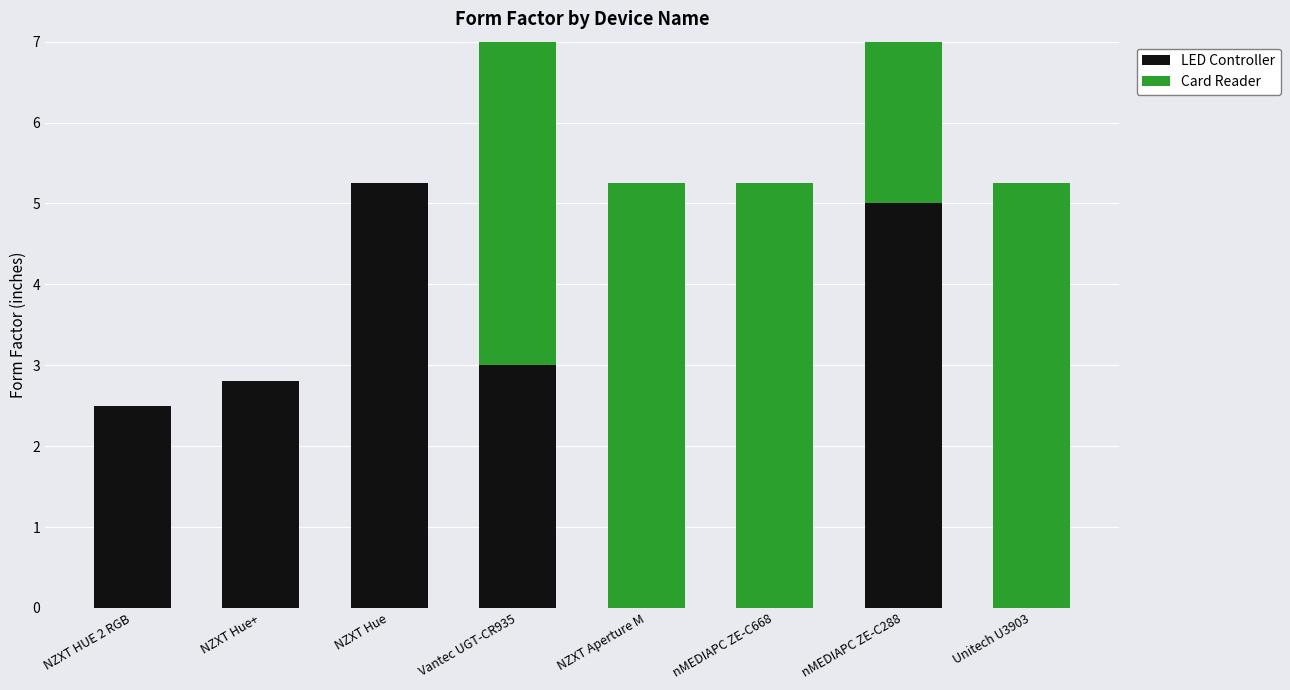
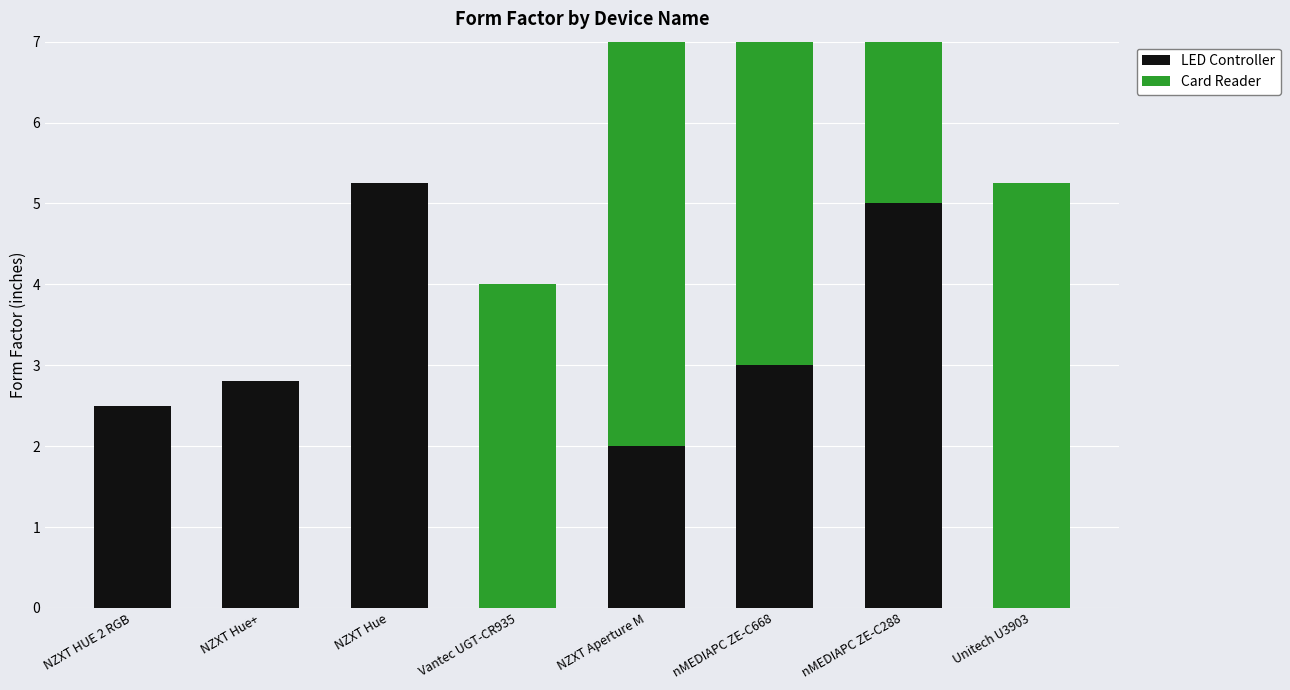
LED Controller, Vantec UGT-CR935: 3 -> 0
LED Controller, NZXT Aperture M: 0 -> 2
LED Controller, nMEDIAPC ZE-C668: 0 -> 3
